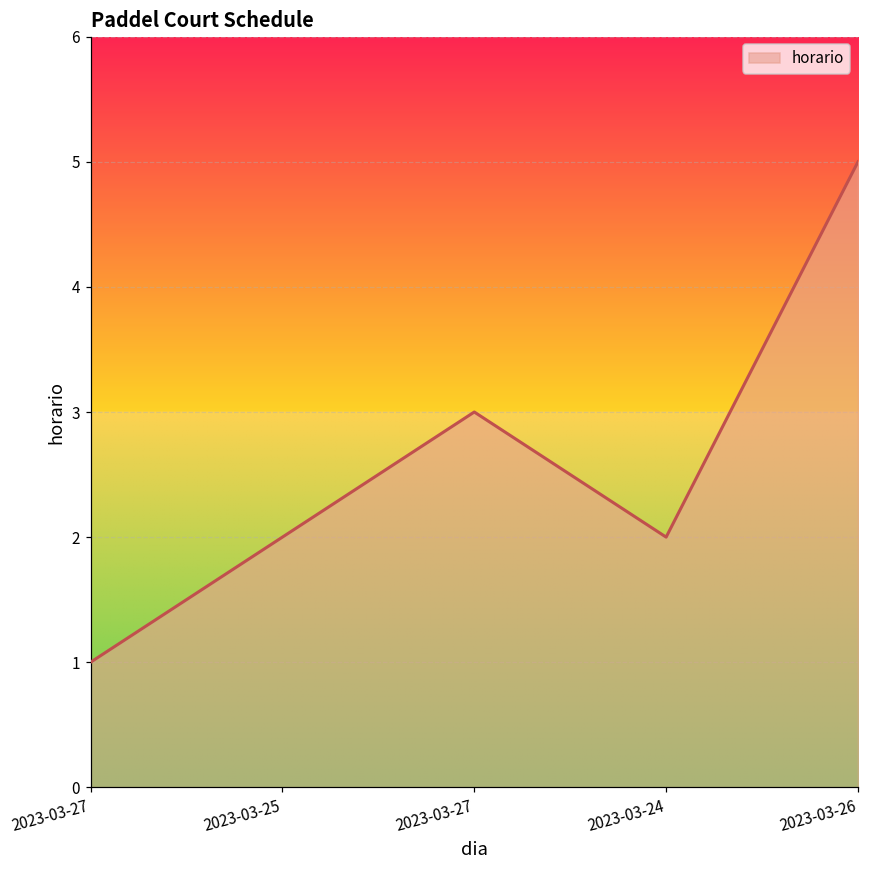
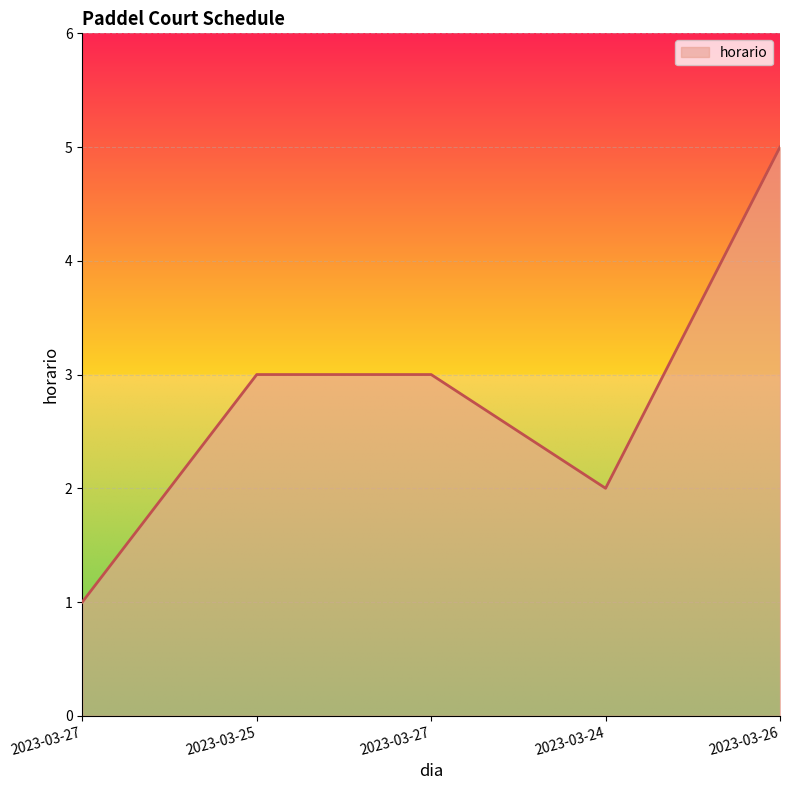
2023-03-25: 2 -> 3
